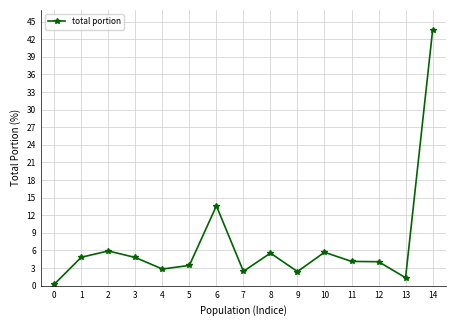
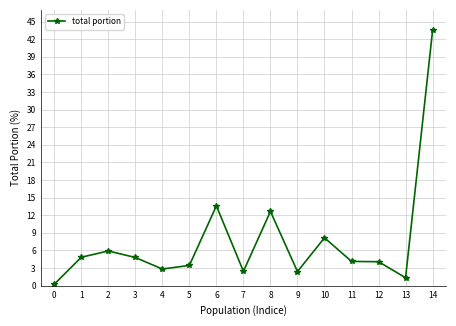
8: 6 -> 13
10: 6 -> 8
